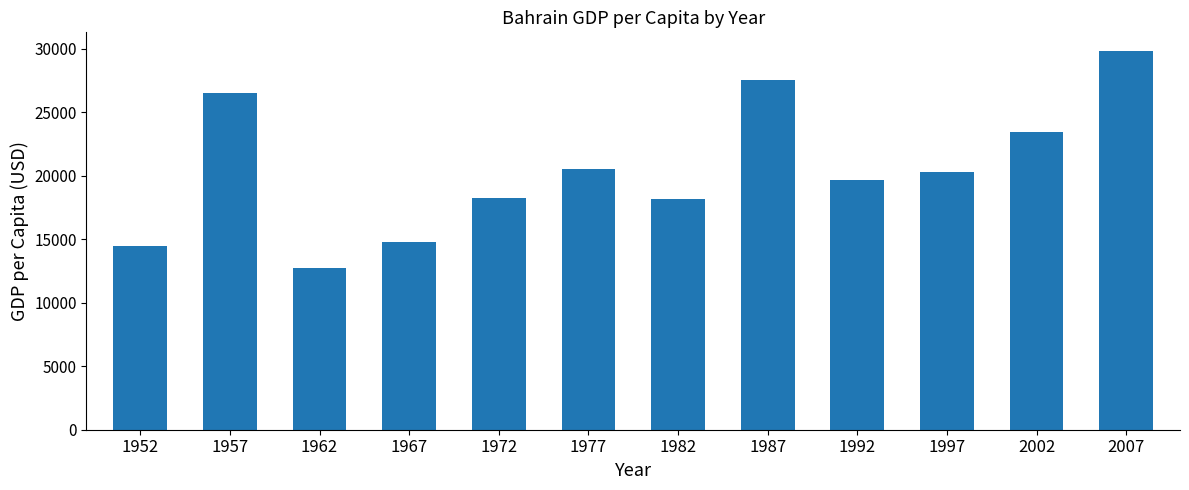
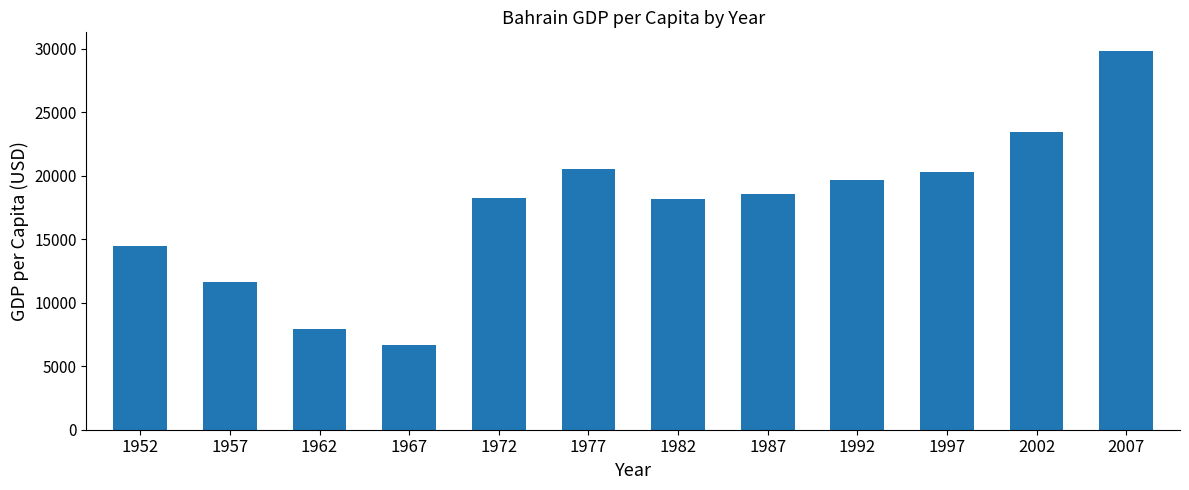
1957: 26500 -> 11600
1962: 12800 -> 7900
1967: 14800 -> 6700
1987: 27600 -> 18500
